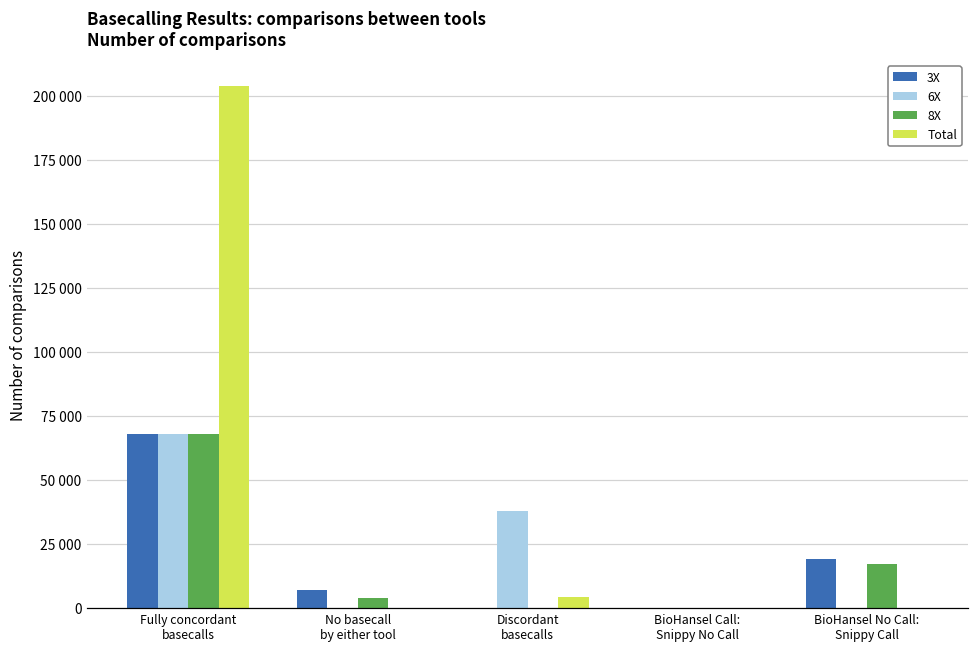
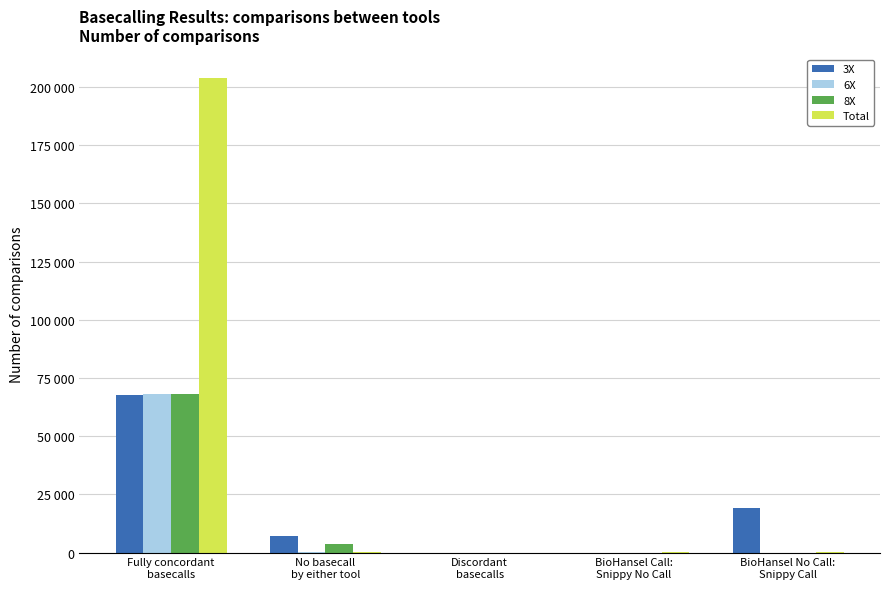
6X, Discordant basecalls: 38000 -> 0
Total, Discordant basecalls: 4000 -> 0
8X, BioHansel No Call: Snippy Call: 17000 -> 0
